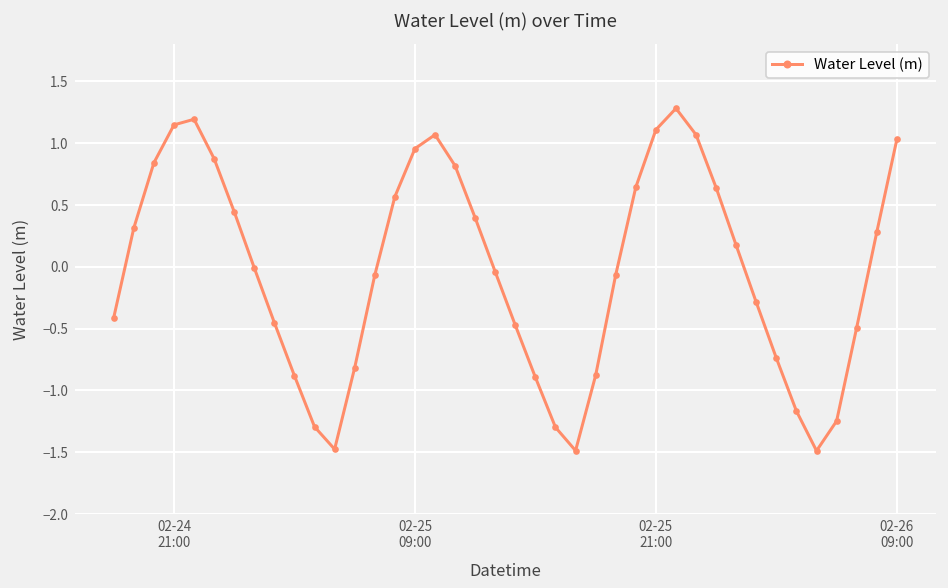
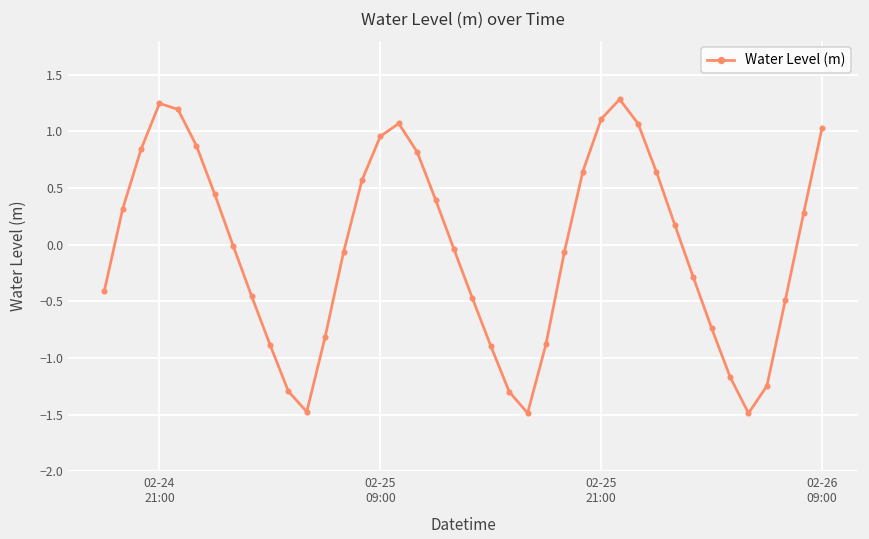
02-24 21:00: 1.15 -> 1.25
